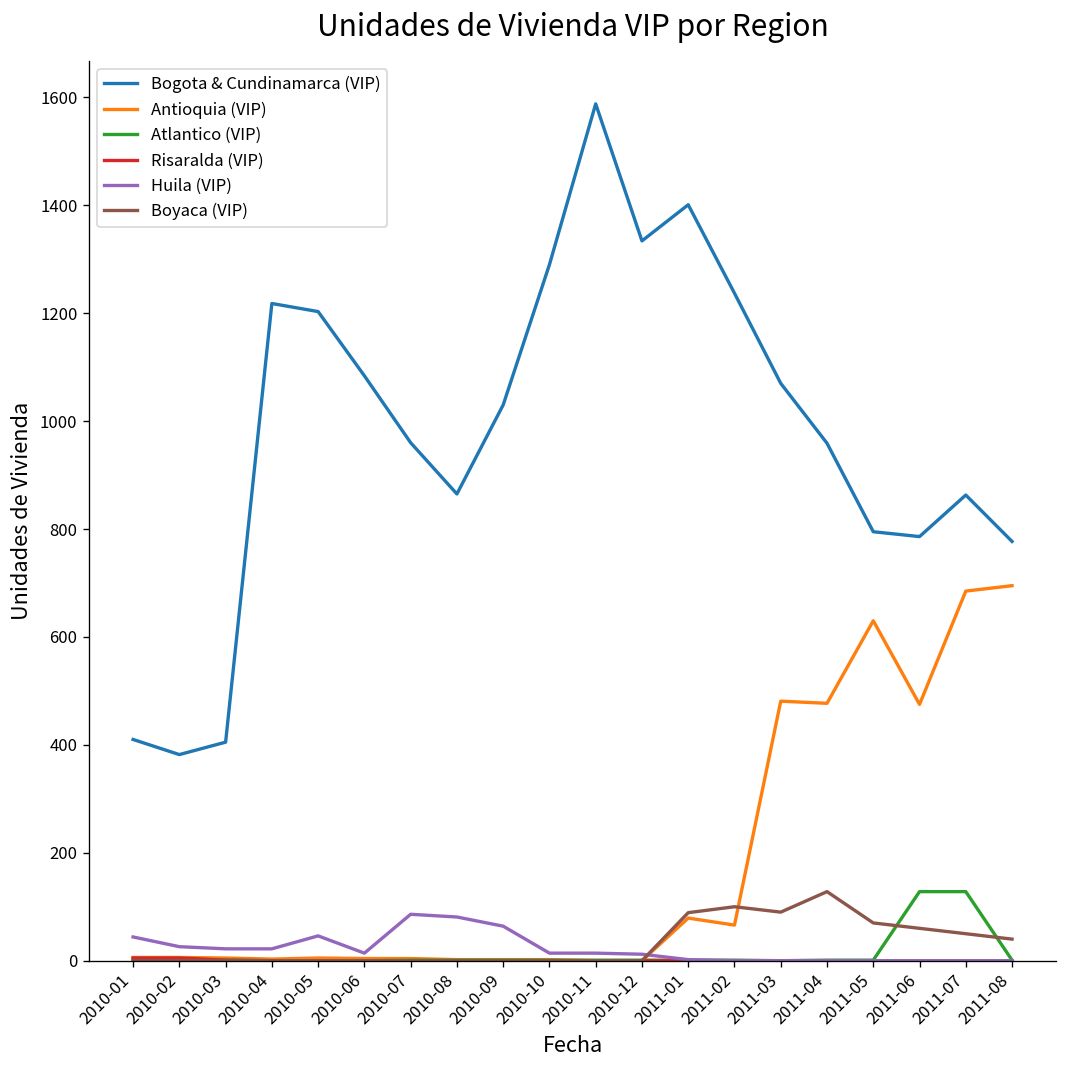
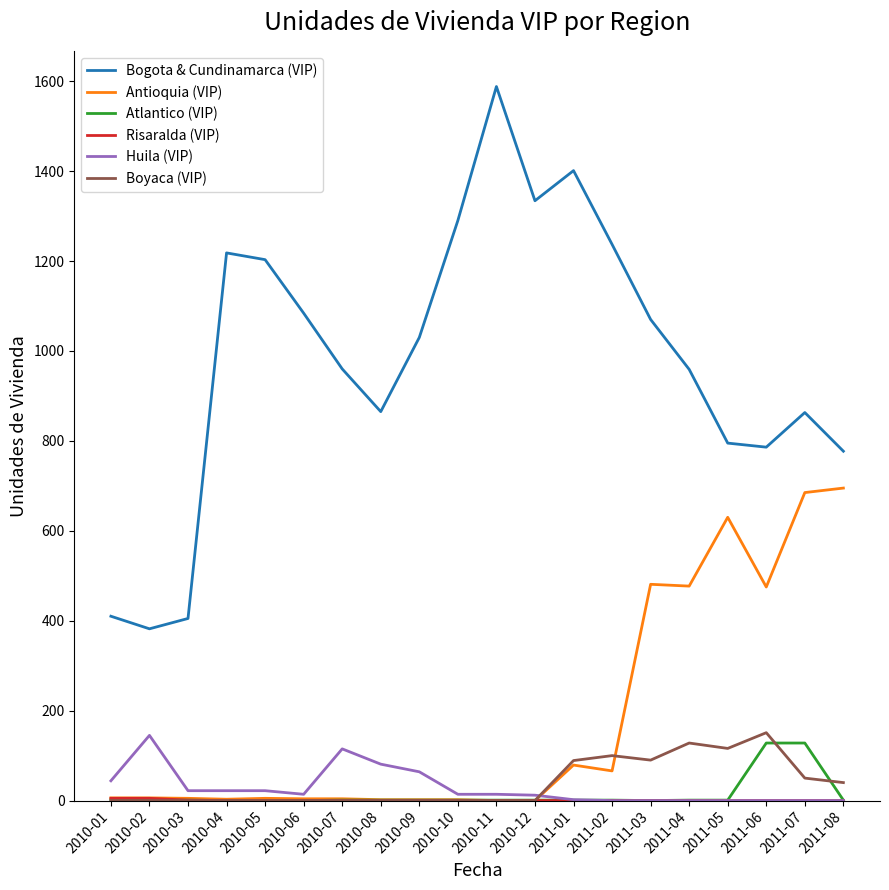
Huila (VIP), 2010-02: 30 -> 150
Huila (VIP), 2010-05: 50 -> 20
Huila (VIP), 2010-07: 90 -> 120
Boyaca (VIP), 2011-05: 70 -> 120
Boyaca (VIP), 2011-06: 60 -> 150
